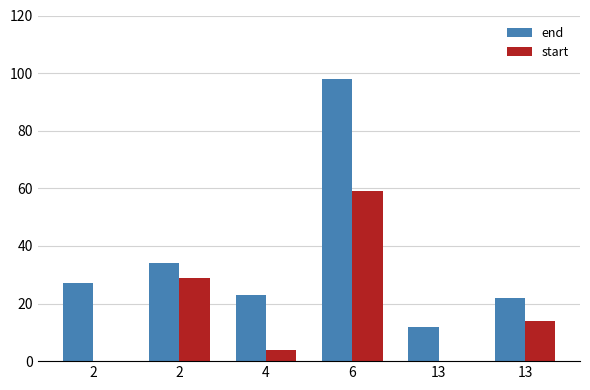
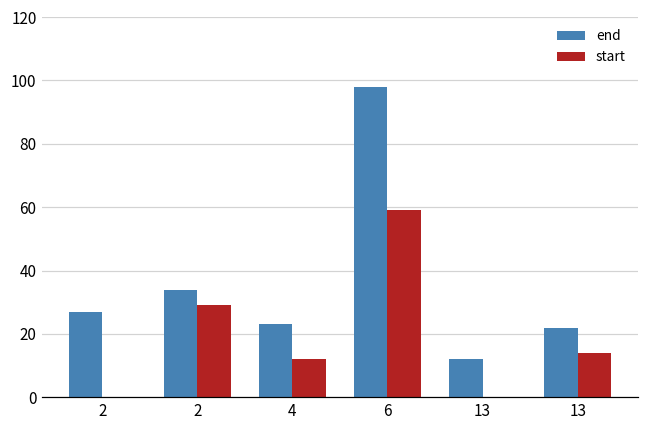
start, 4: 4 -> 12
